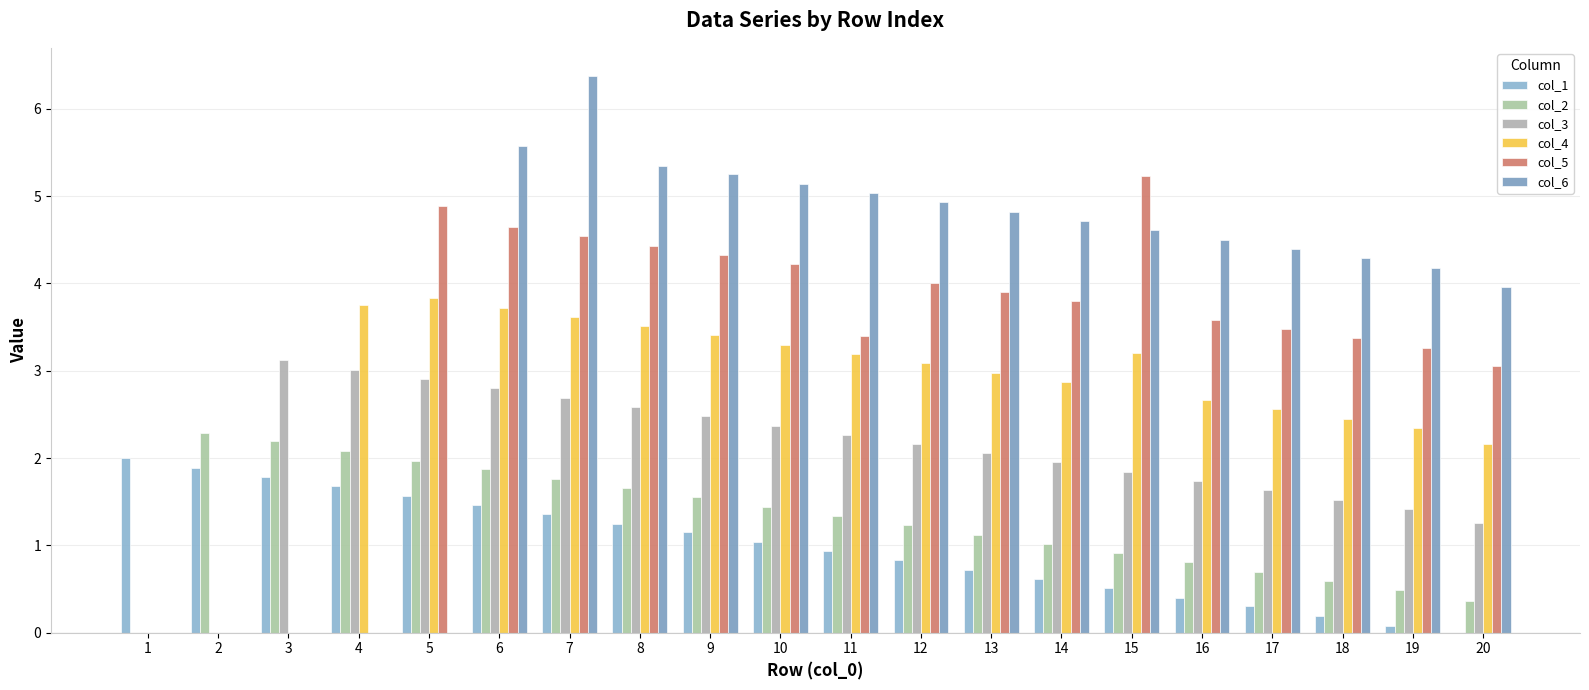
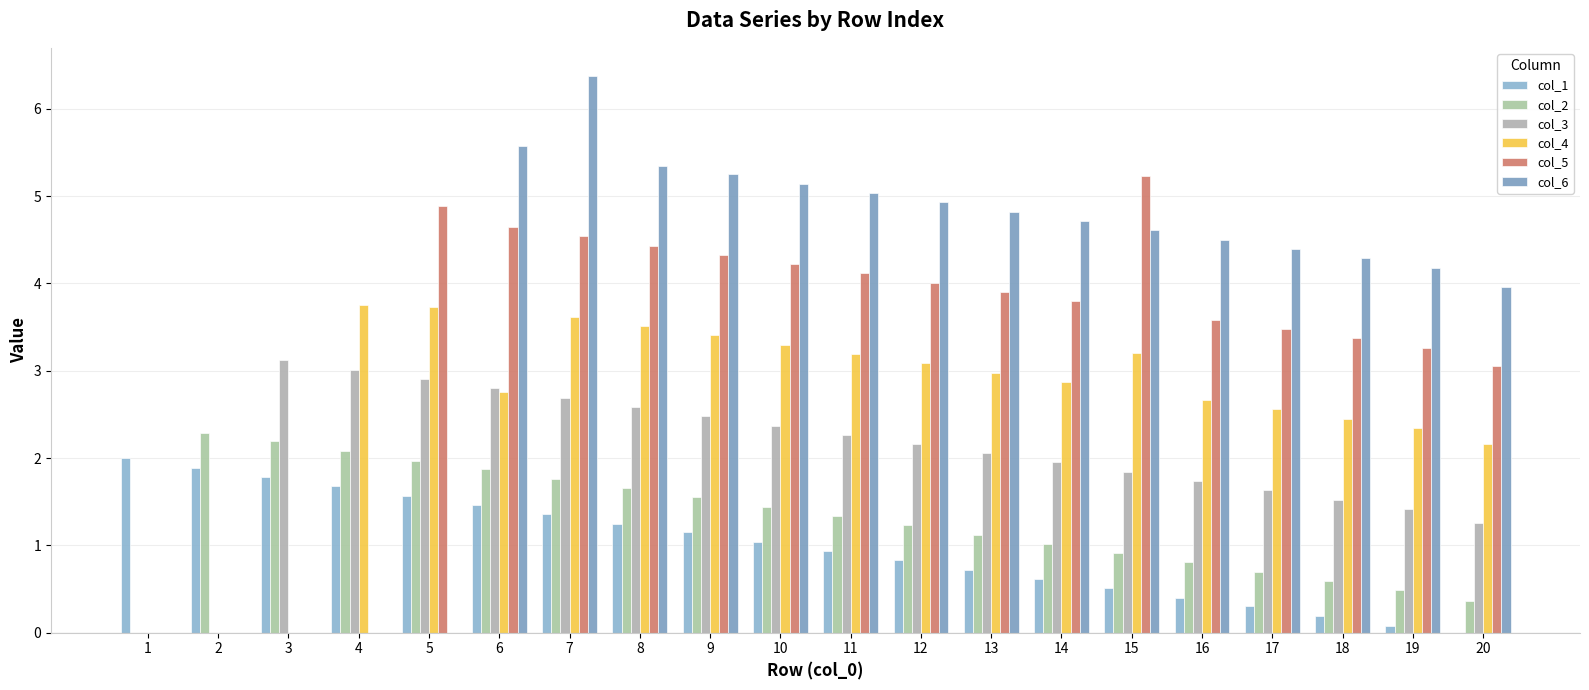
col_4, 5: 3.8 -> 3.7
col_4, 6: 3.7 -> 2.8
col_5, 11: 3.4 -> 4.1
